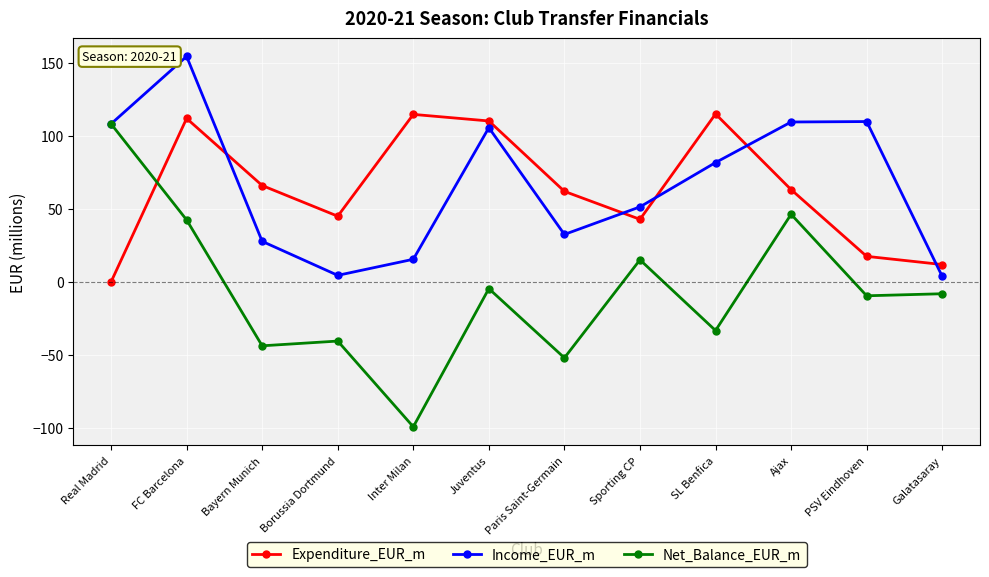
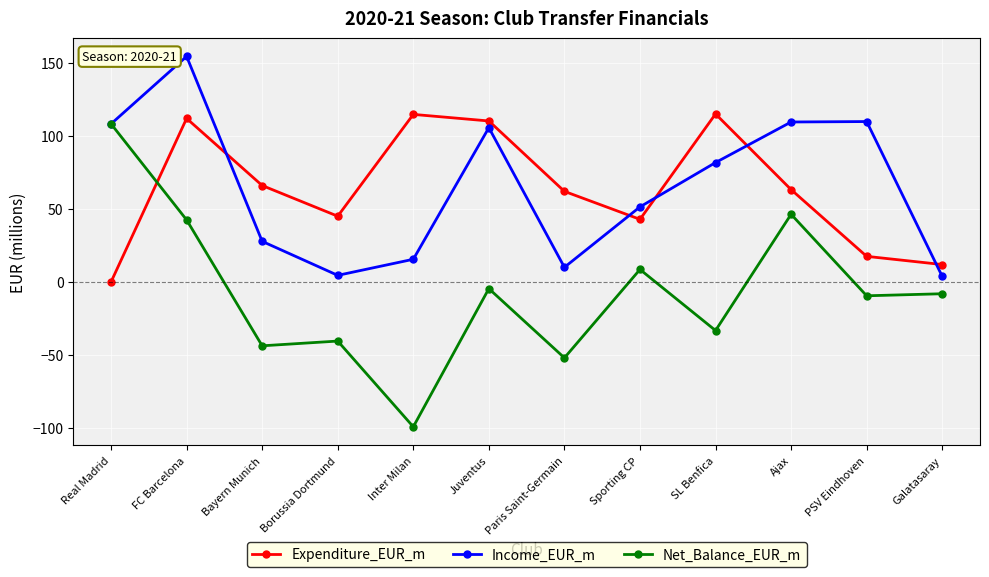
Income_EUR_m, Paris Saint-Germain: 33 -> 10
Net_Balance_EUR_m, Sporting CP: 15 -> 9
